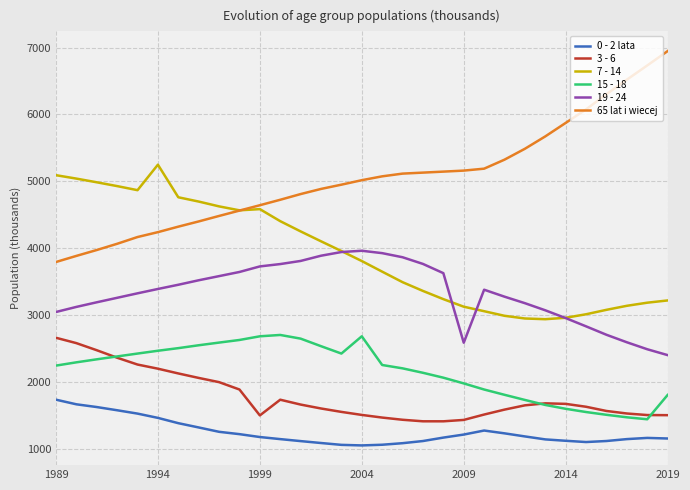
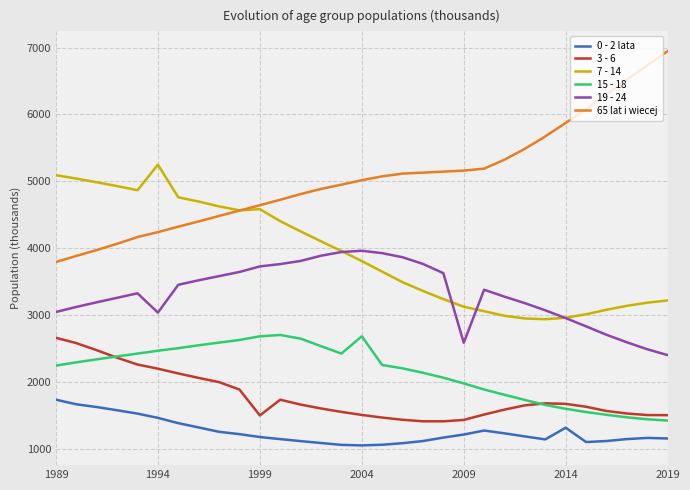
19 - 24, 1994: 3400 -> 3000
0 - 2 lata, 2014: 1100 -> 1300
15 - 18, 2019: 1800 -> 1400
